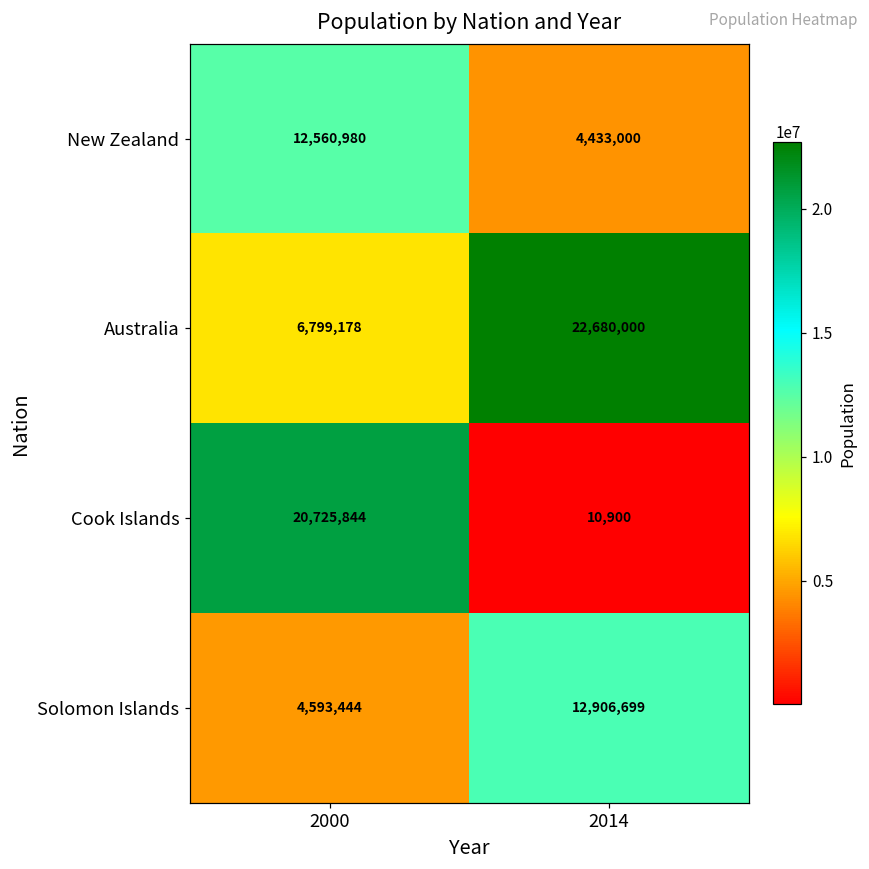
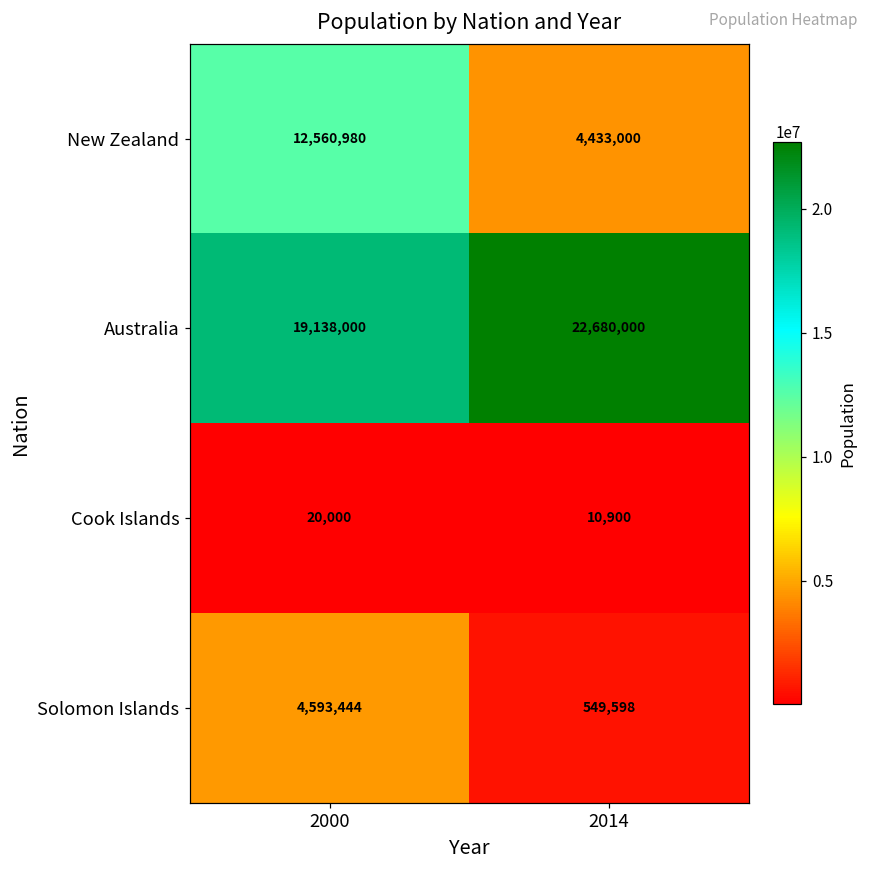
Australia, 2000: 6,799,178 -> 19,138,000
Cook Islands, 2000: 20,725,844 -> 20,000
Solomon Islands, 2014: 12,906,699 -> 549,598
